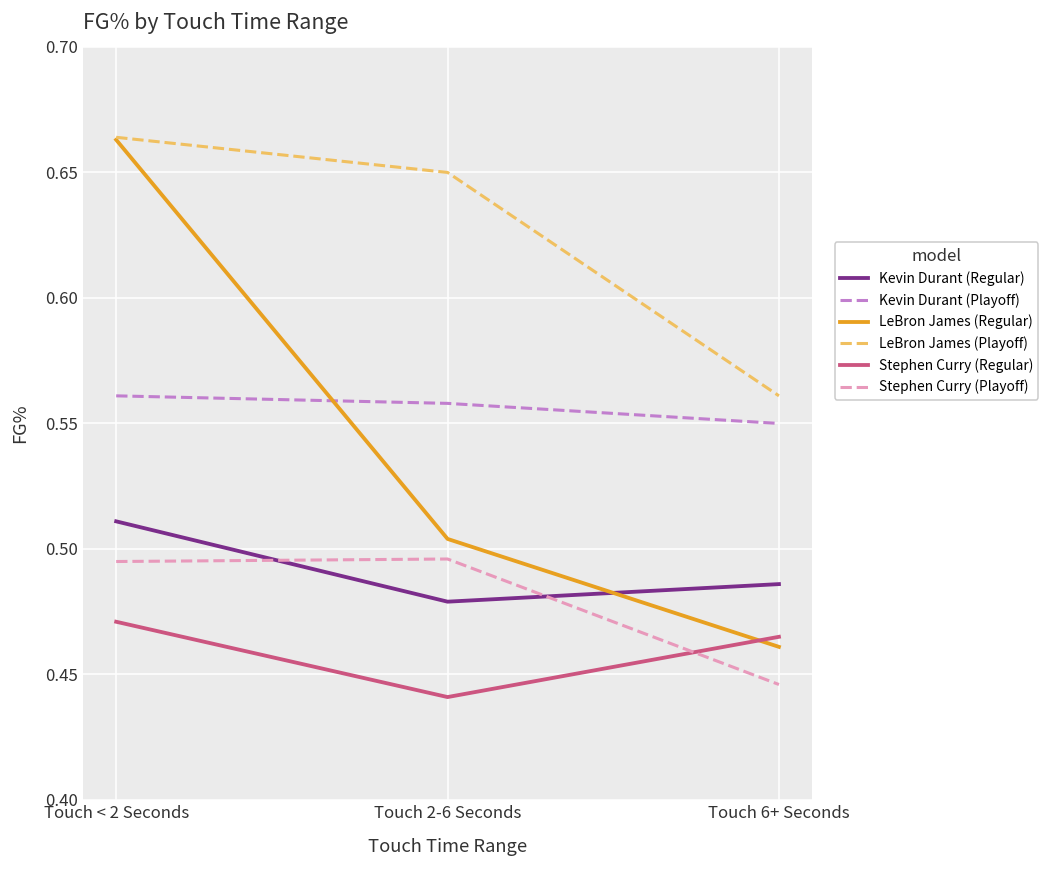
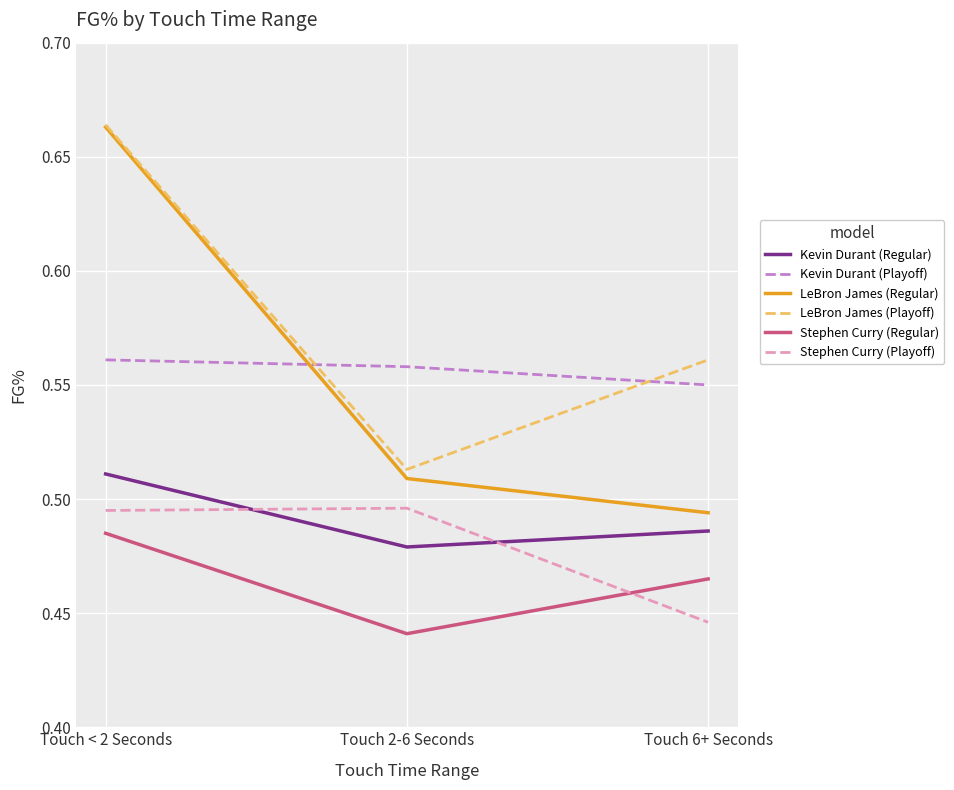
Stephen Curry (Regular), Touch < 2 Seconds: 0.471 -> 0.485
LeBron James (Regular), Touch 2-6 Seconds: 0.504 -> 0.509
LeBron James (Playoff), Touch 2-6 Seconds: 0.650 -> 0.513
LeBron James (Regular), Touch 6+ Seconds: 0.461 -> 0.494
